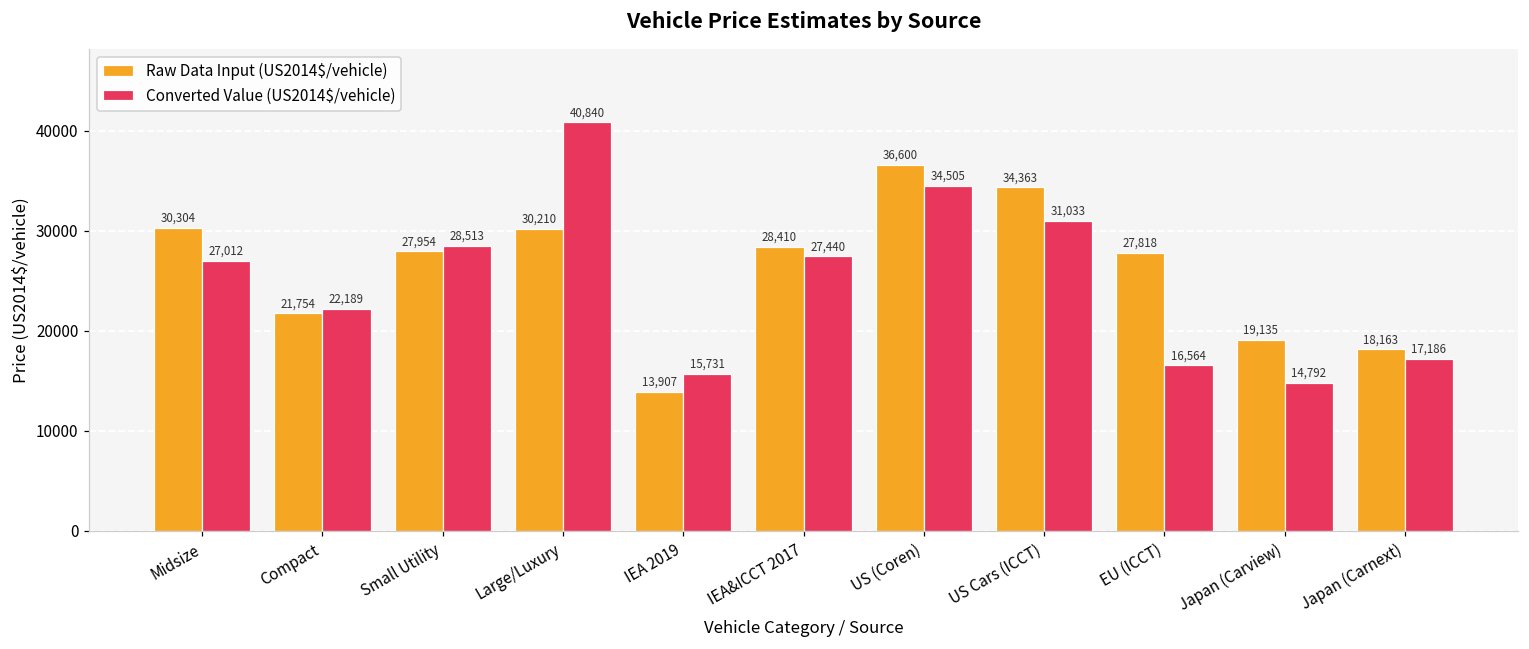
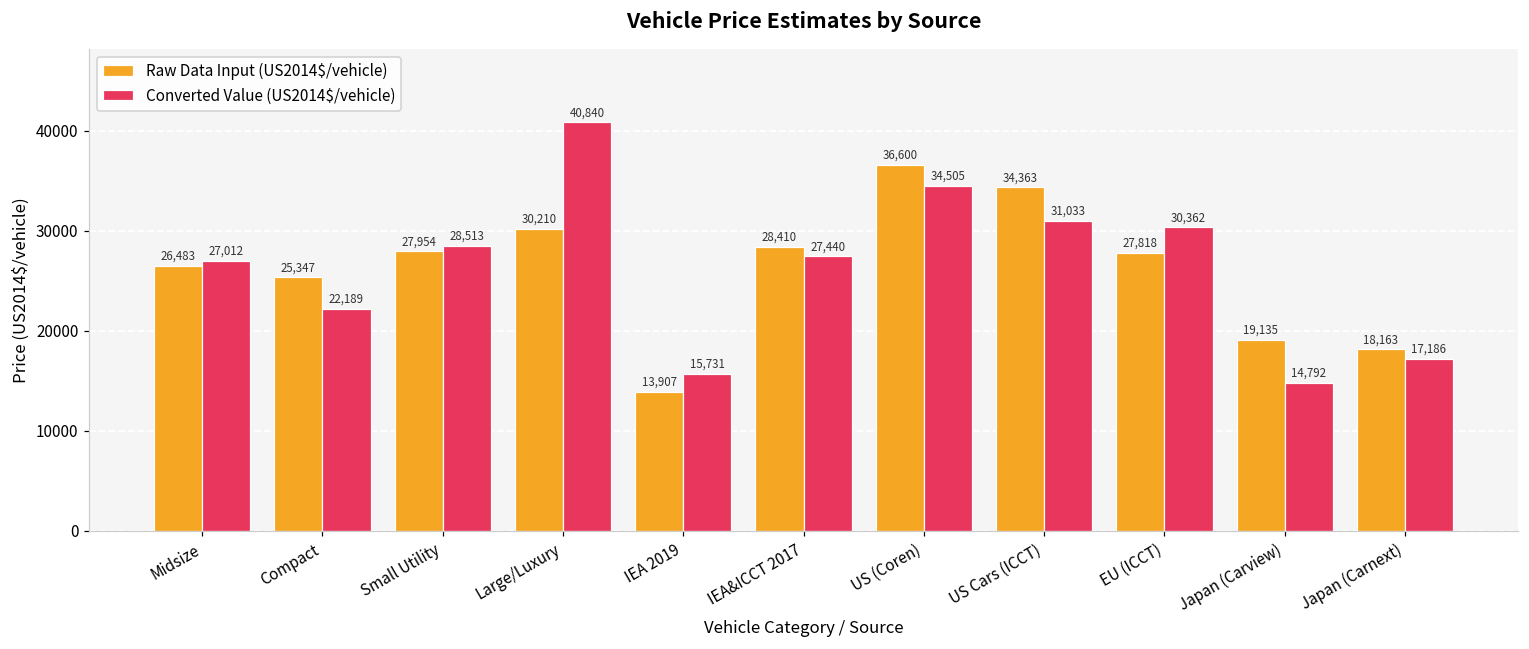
Raw Data Input (US2014$/vehicle), Midsize: 30,304 -> 26,483
Raw Data Input (US2014$/vehicle), Compact: 21,754 -> 25,347
Converted Value (US2014$/vehicle), EU (ICCT): 16,564 -> 30,362
